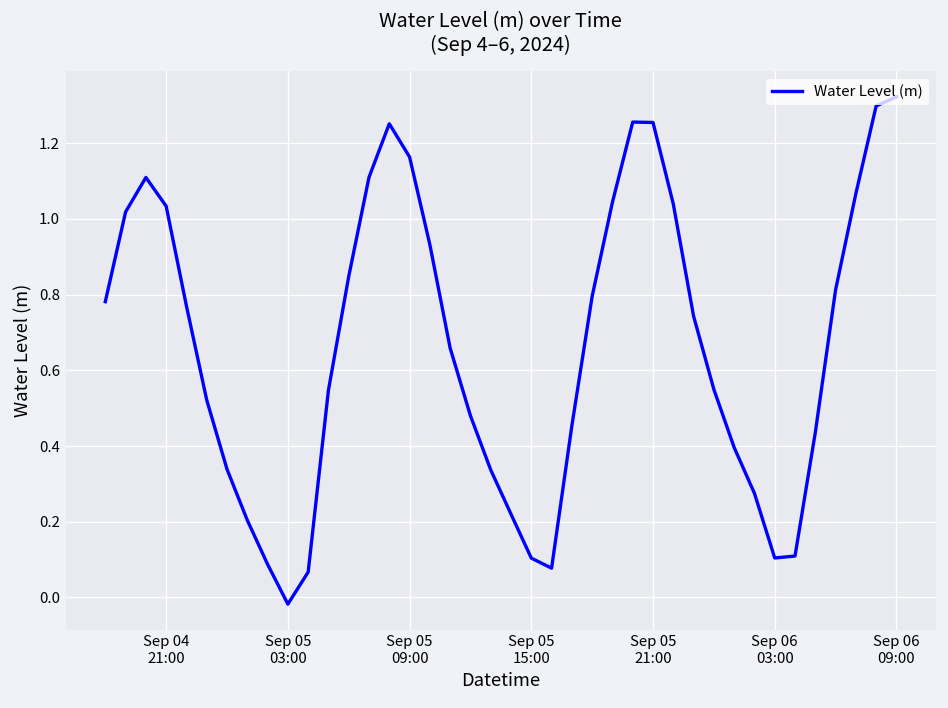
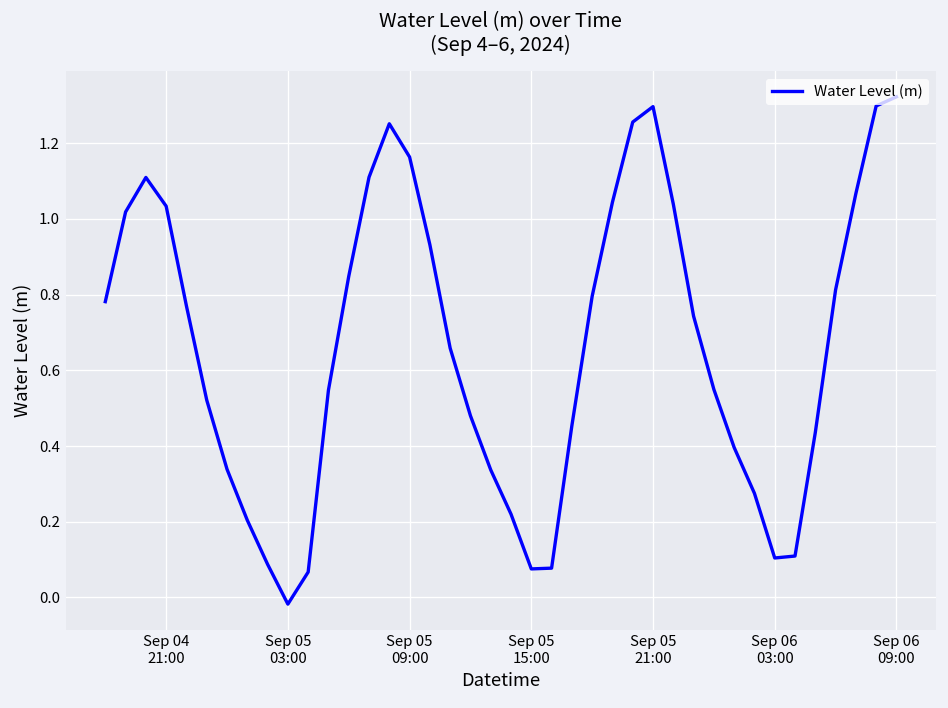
Sep 05 15:00: 0.10 -> 0.08
Sep 05 21:00: 1.25 -> 1.30
